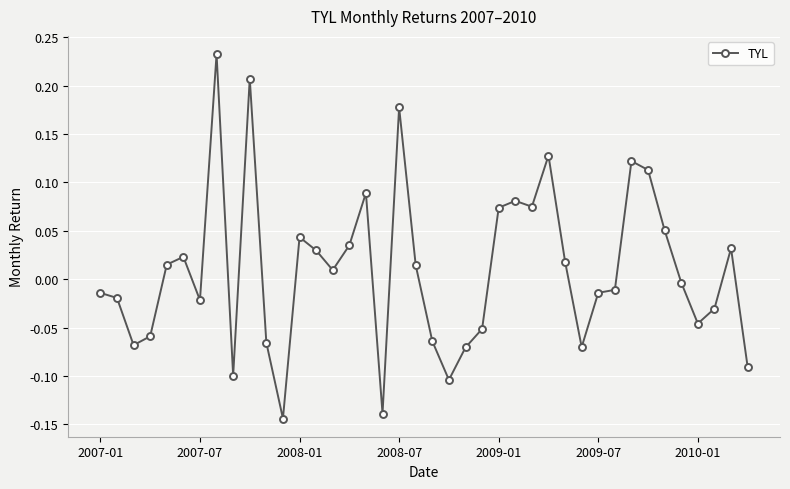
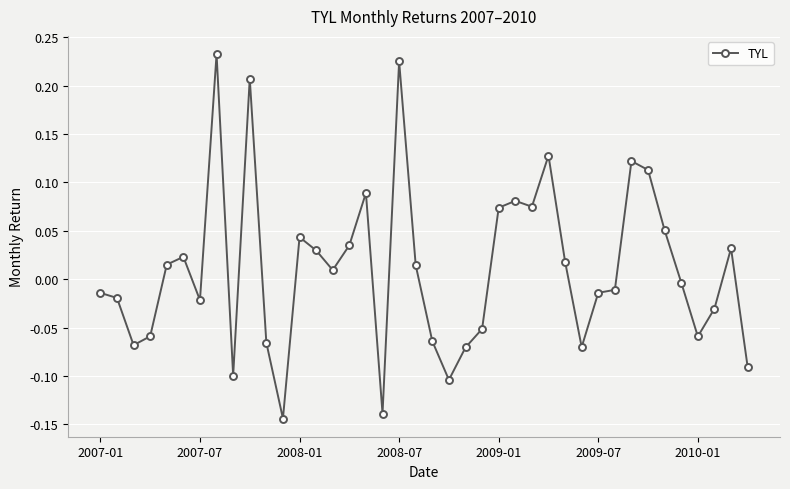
2008-07: 0.18 -> 0.23
2010-01: -0.05 -> -0.06
